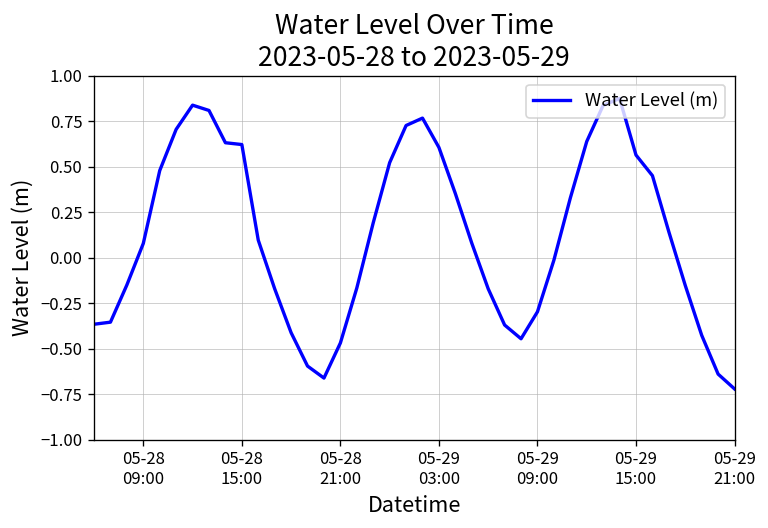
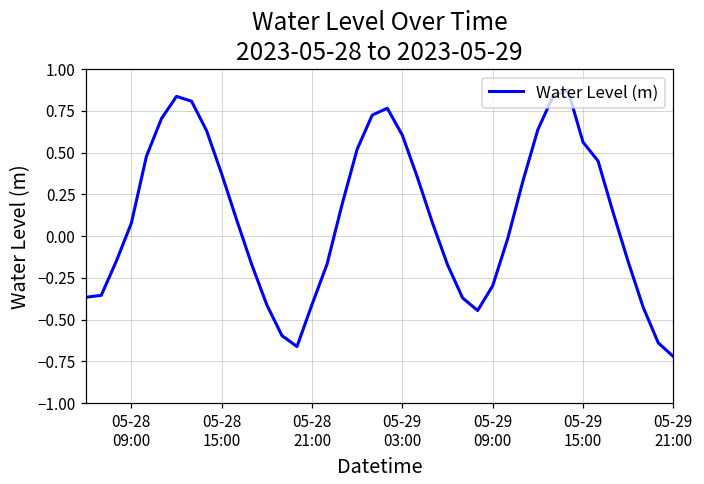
05-28 15:00: 0.62 -> 0.37
05-28 21:00: -0.47 -> -0.41
